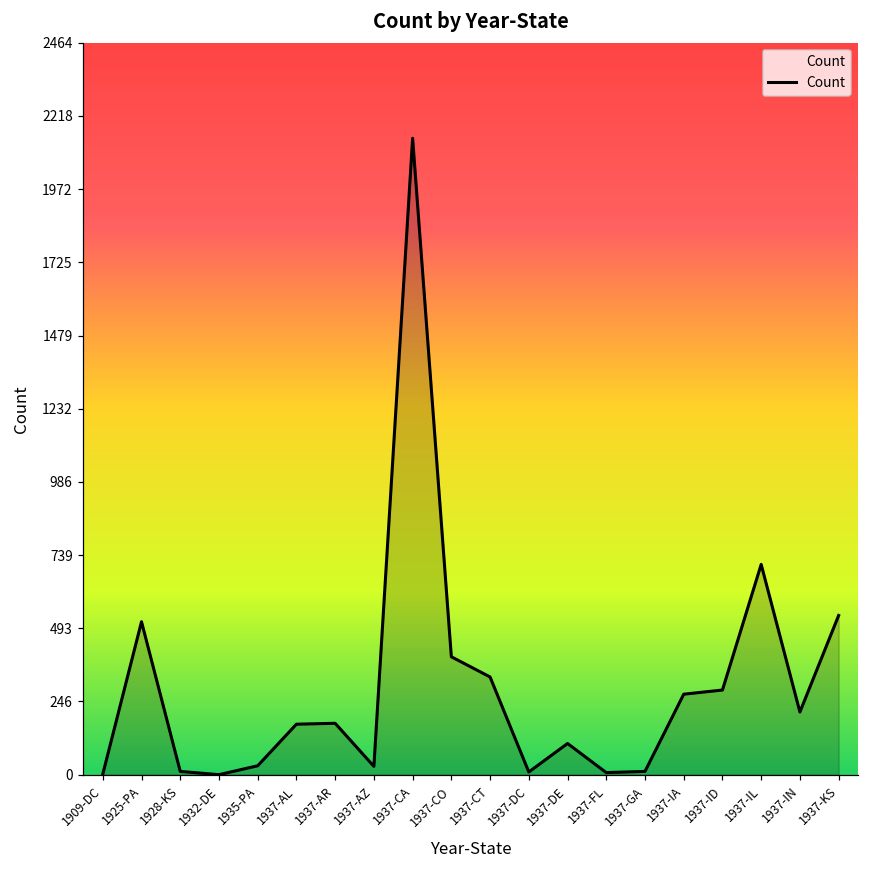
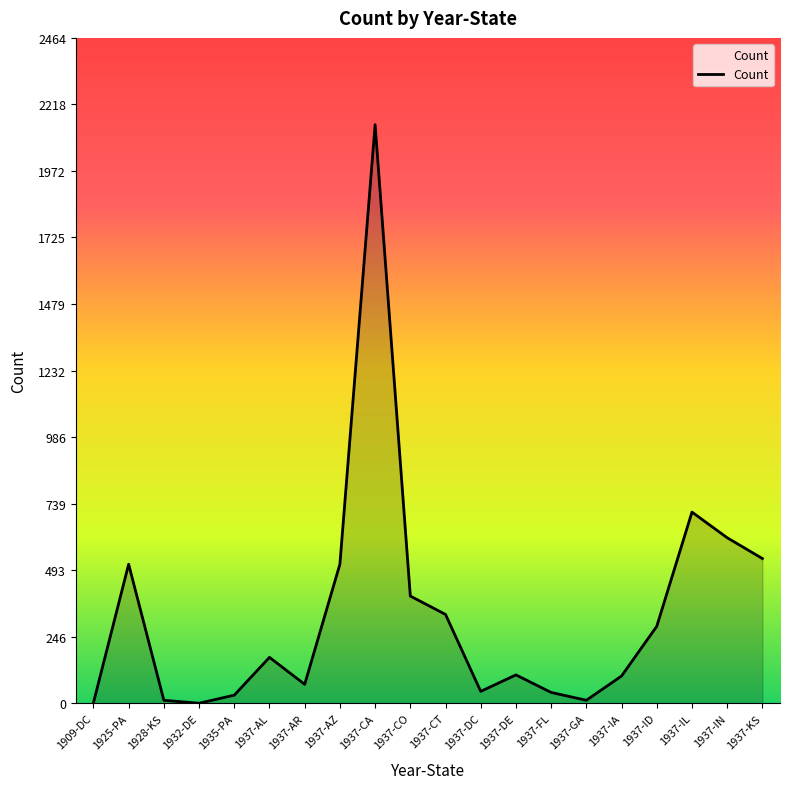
1937-AR: 170 -> 70
1937-AZ: 30 -> 520
1937-DC: 10 -> 40
1937-FL: 10 -> 40
1937-IA: 270 -> 100
1937-IN: 210 -> 610
